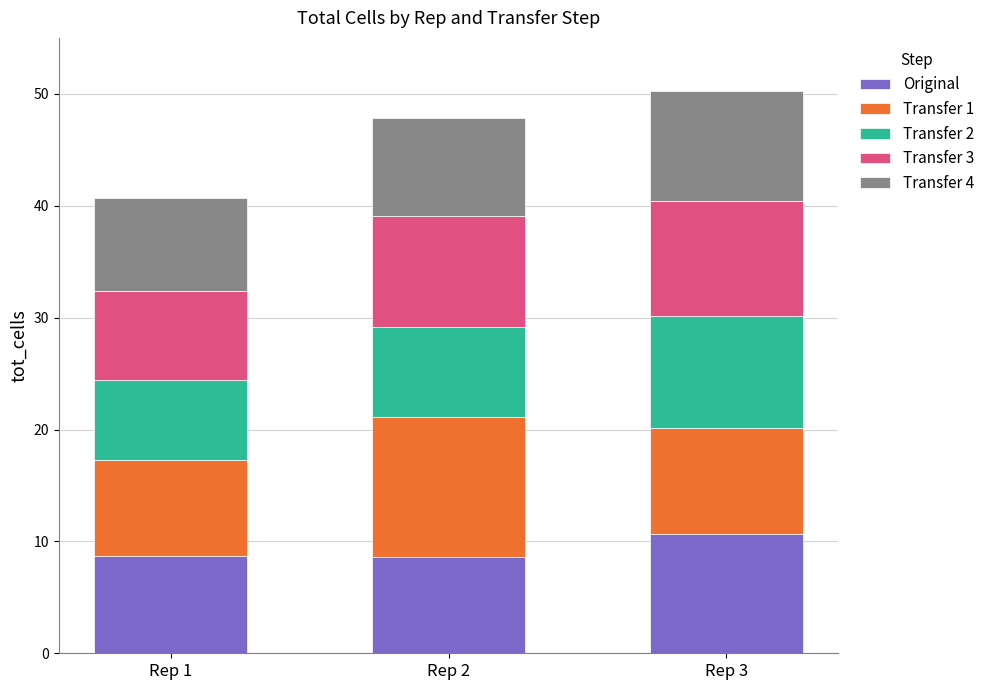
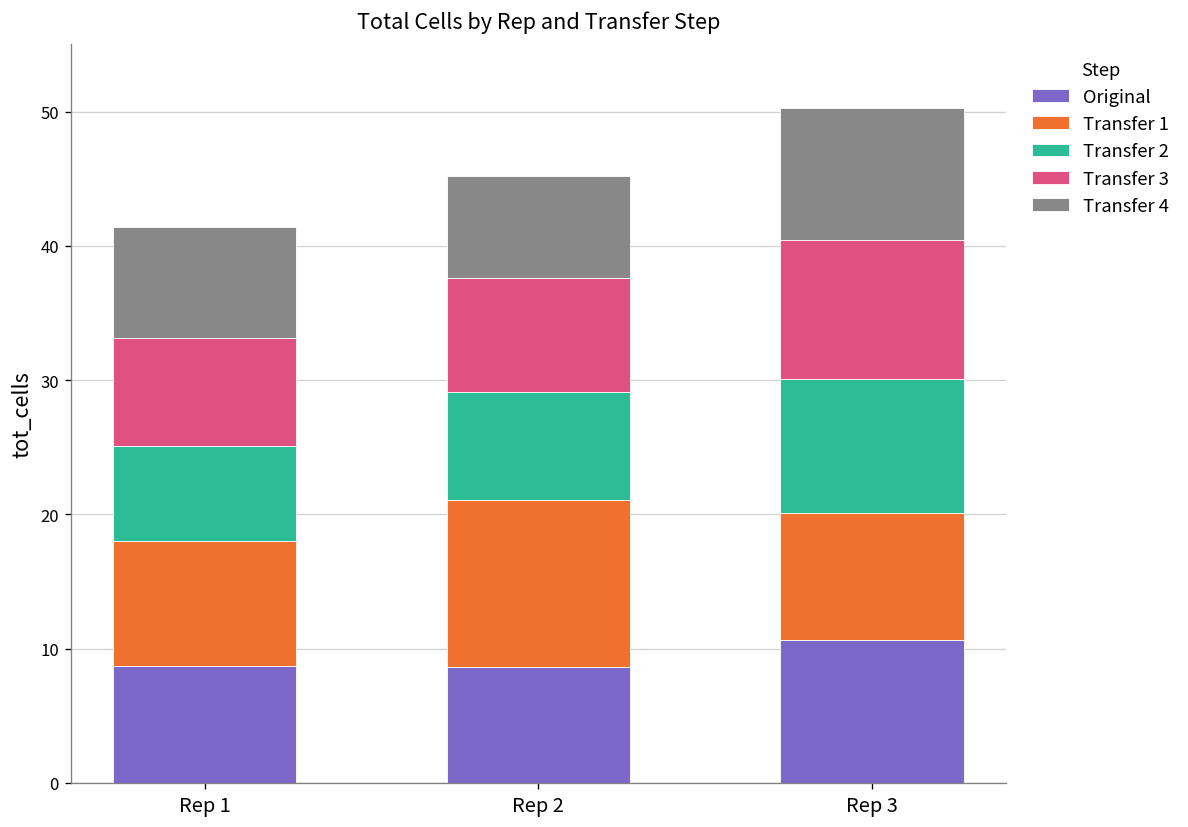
Transfer 1, Rep 1: 8.6 -> 9.3
Transfer 3, Rep 2: 9.9 -> 8.5
Transfer 4, Rep 2: 8.8 -> 7.6
